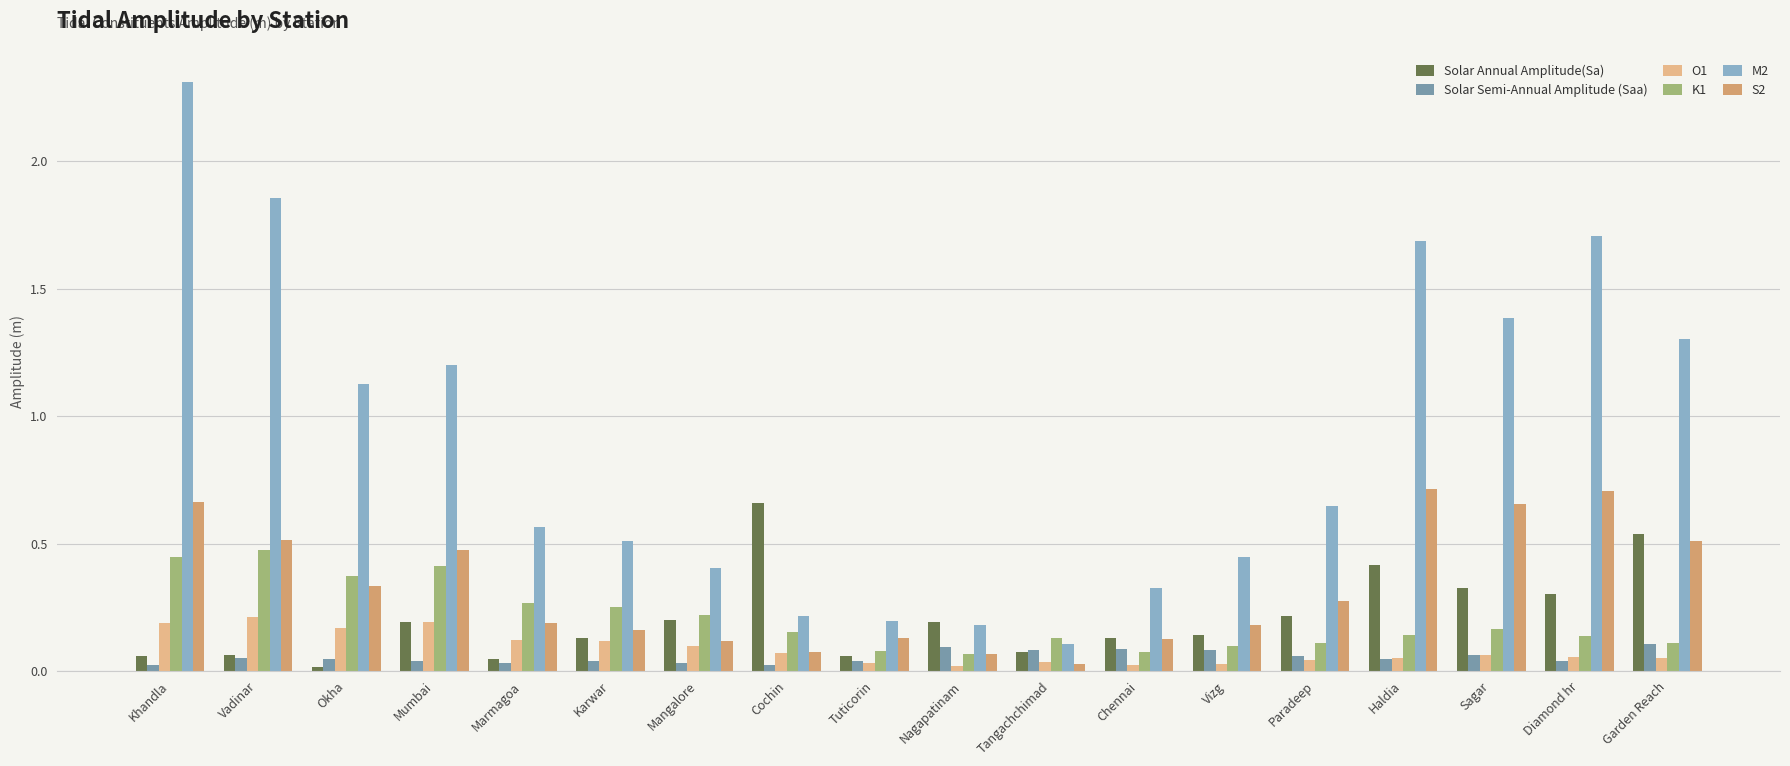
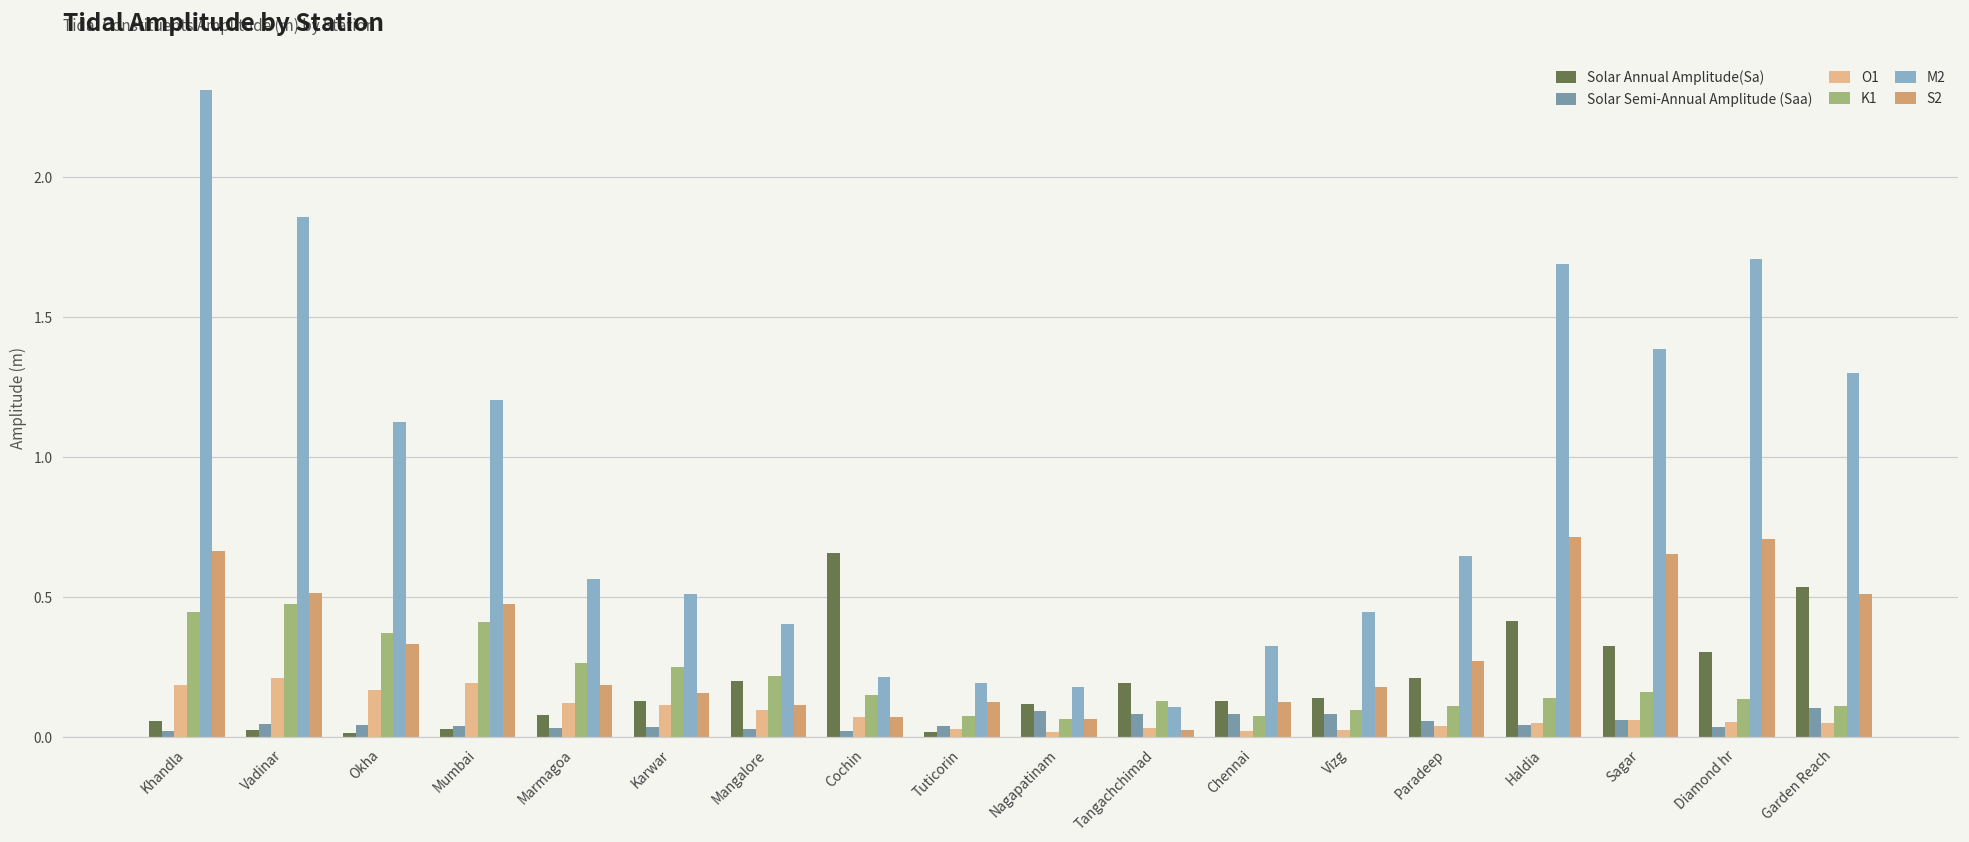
Solar Annual Amplitude(Sa), Vadinar: 0.06 -> 0.03
Solar Annual Amplitude(Sa), Mumbai: 0.19 -> 0.03
Solar Annual Amplitude(Sa), Marmagoa: 0.05 -> 0.08
Solar Annual Amplitude(Sa), Tuticorin: 0.06 -> 0.02
Solar Annual Amplitude(Sa), Nagapatinam: 0.19 -> 0.12
Solar Annual Amplitude(Sa), Tangachchimad: 0.07 -> 0.19
